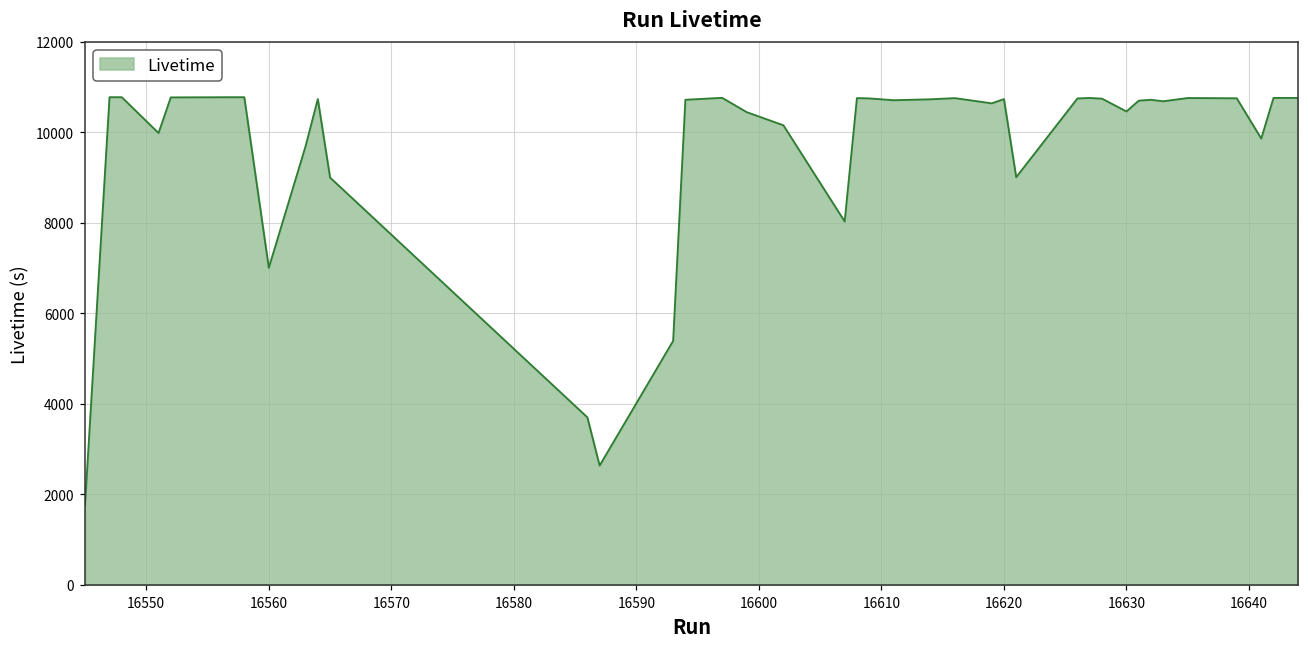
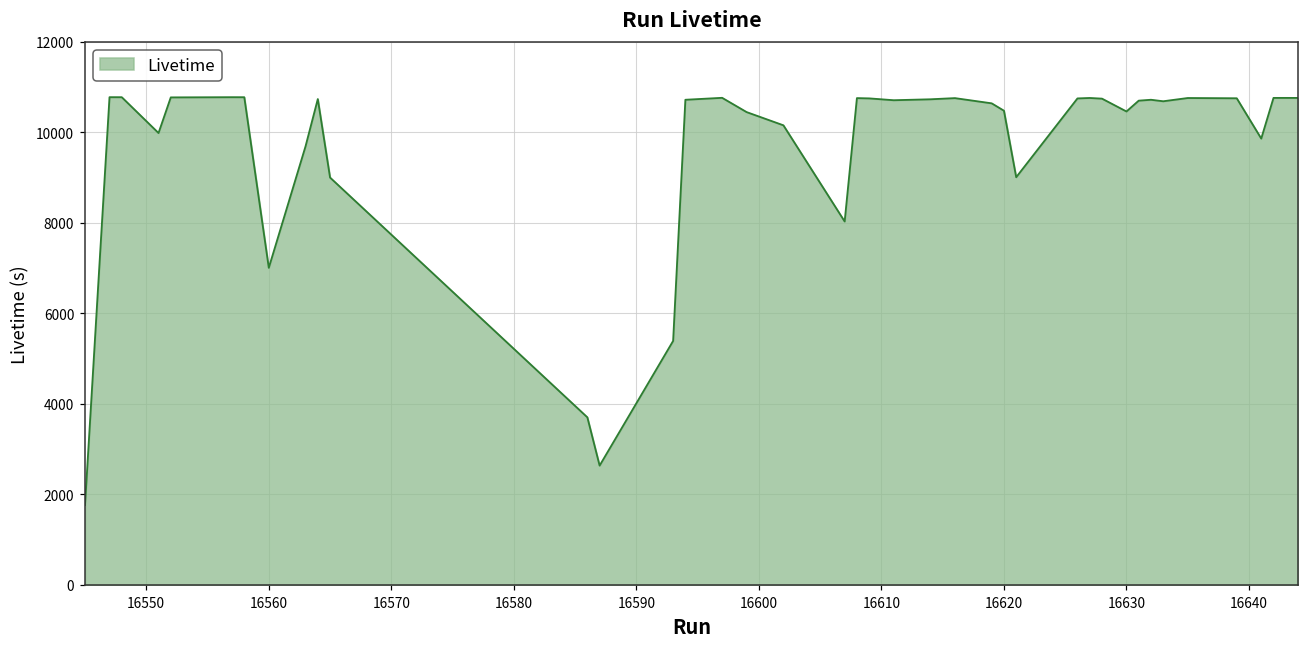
16620: 10700 -> 10500
